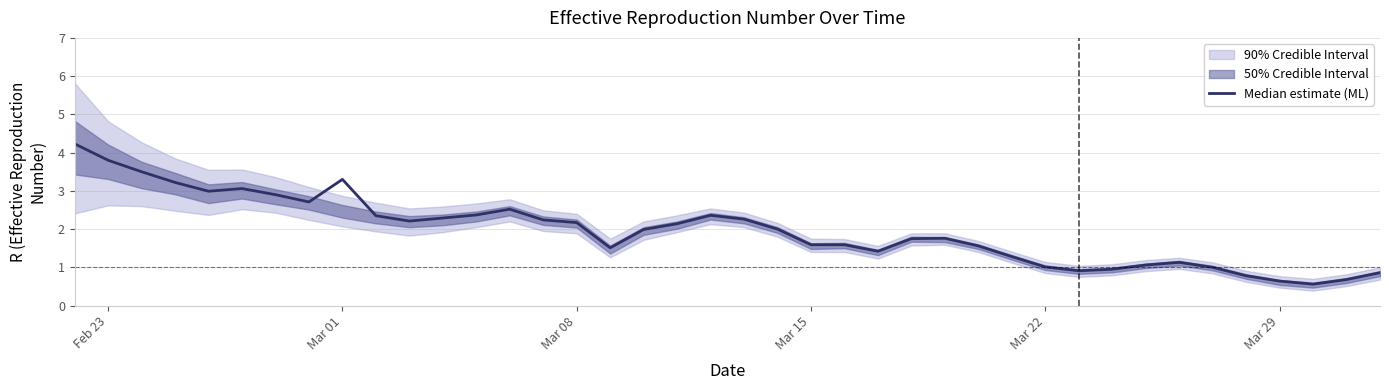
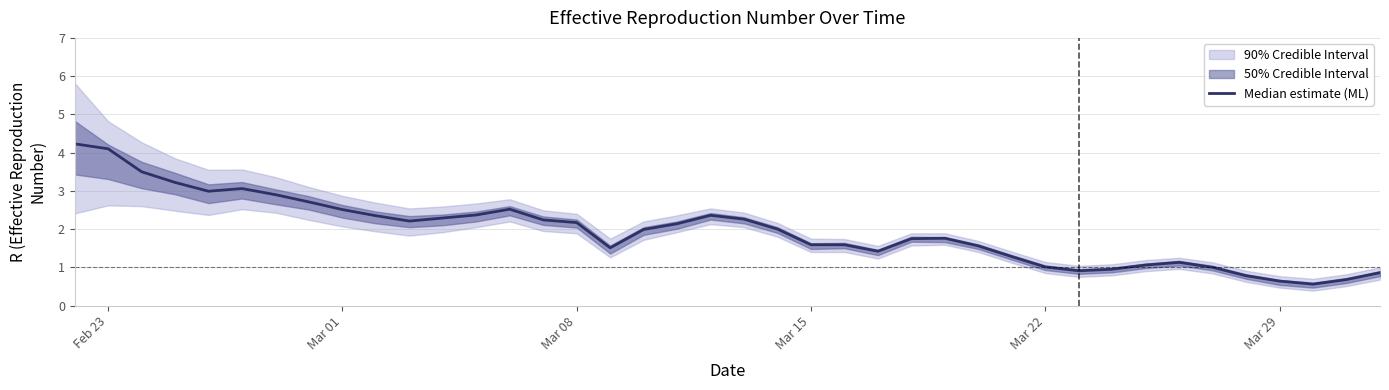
Median estimate (ML), Feb 23: 3.8 -> 4.1
Median estimate (ML), Mar 01: 3.3 -> 2.5
